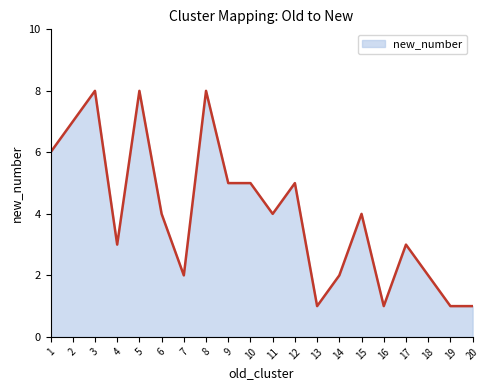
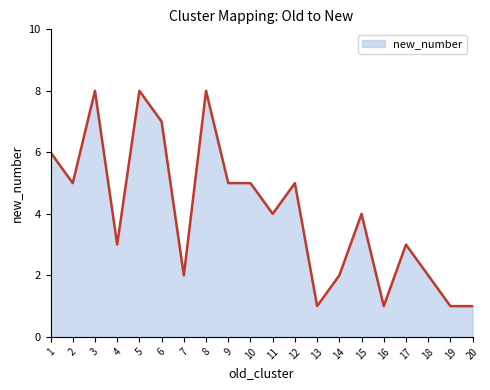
2: 7 -> 5
6: 4 -> 7
